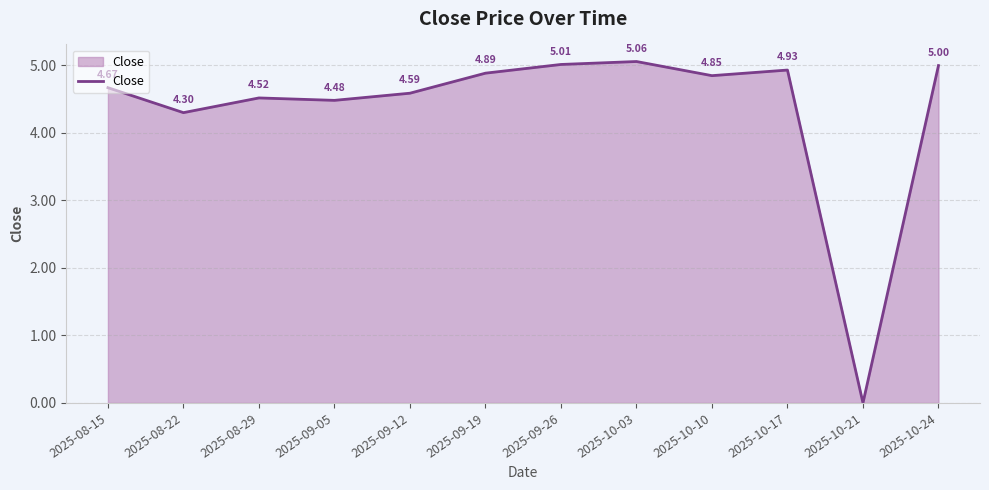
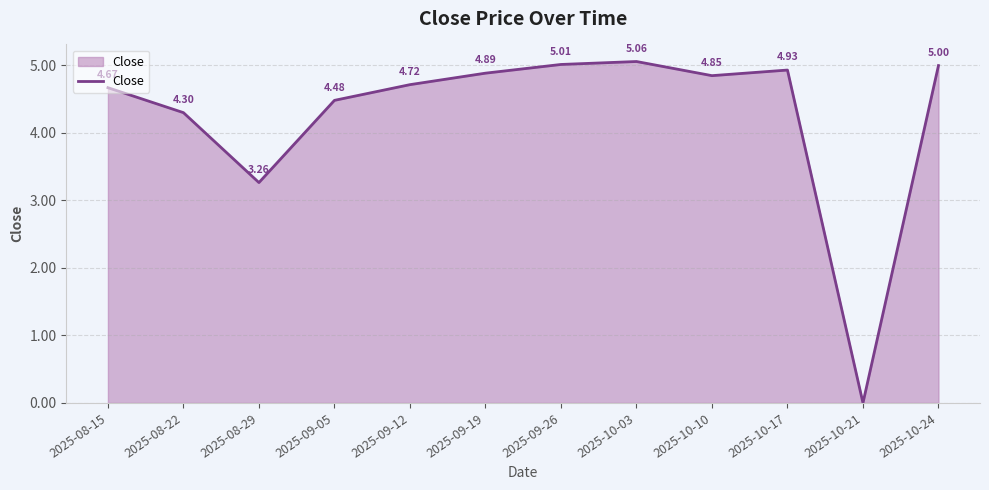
2025-08-29: 4.52 -> 3.26
2025-09-12: 4.59 -> 4.72
